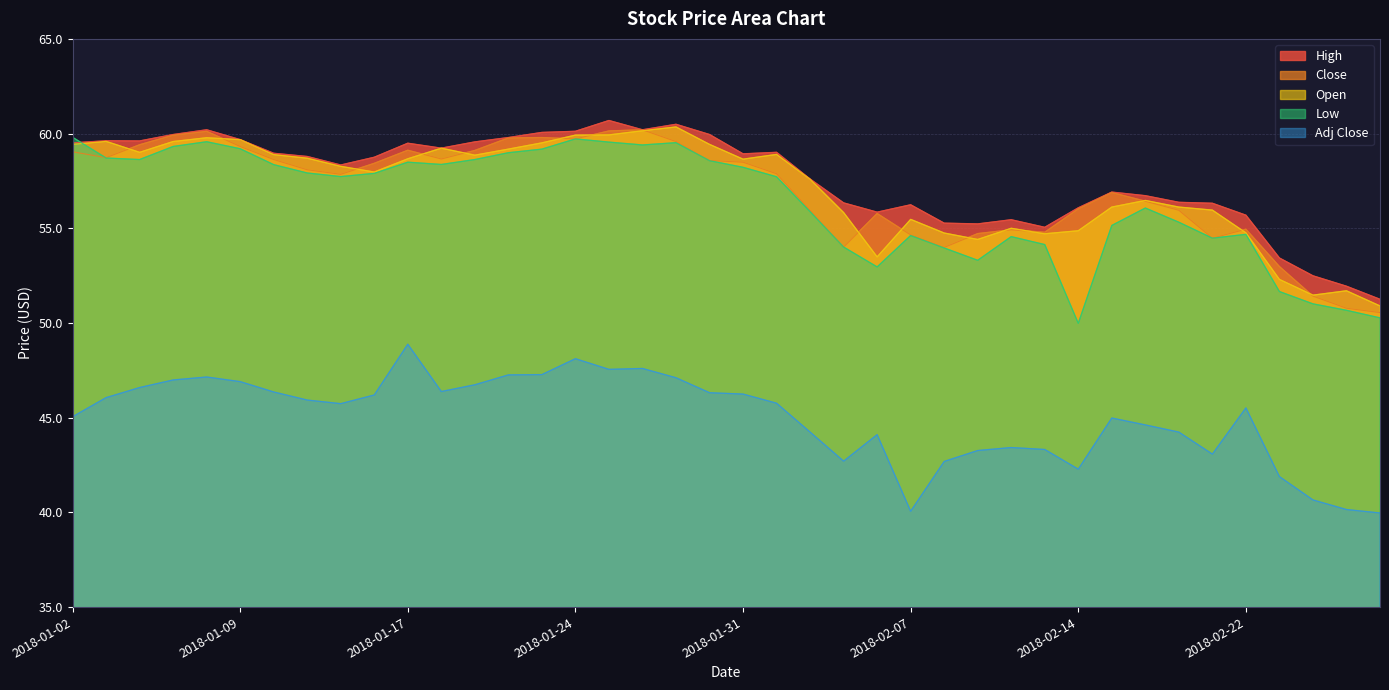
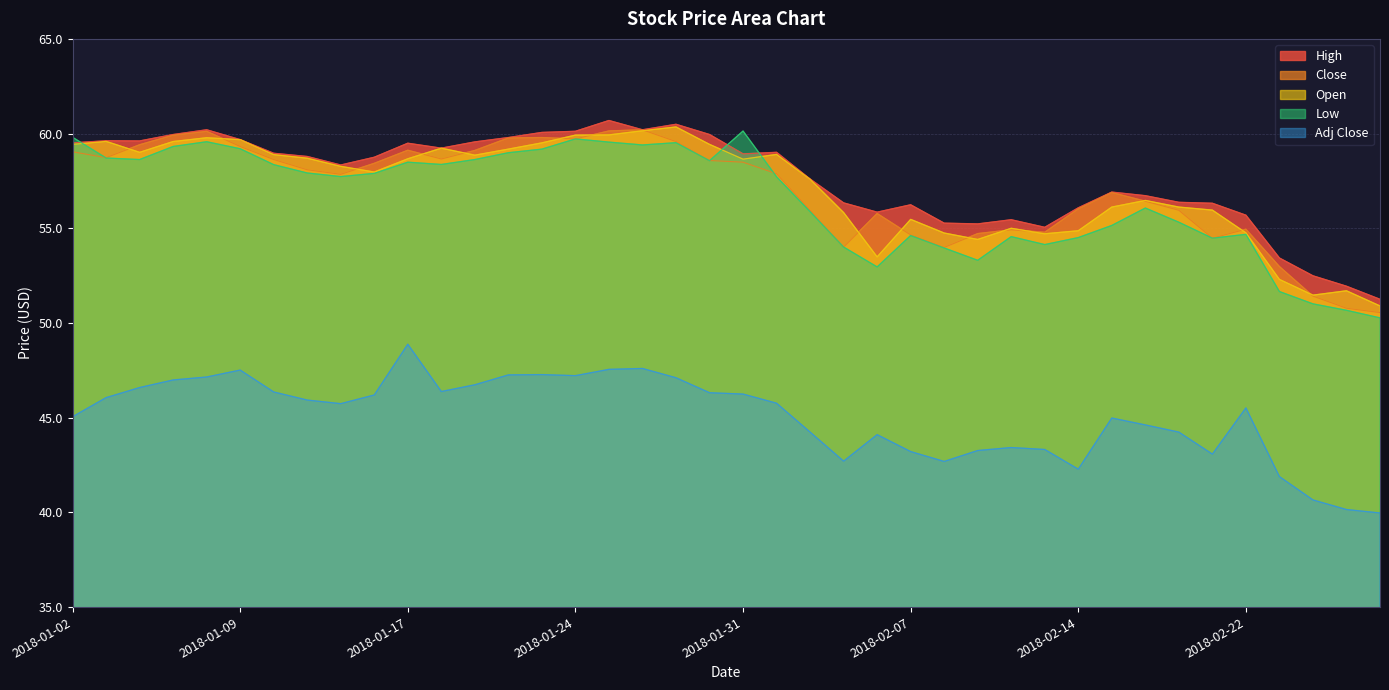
Adj Close, 2018-01-09: 46.9 -> 47.5
Adj Close, 2018-01-24: 48.1 -> 47.2
Low, 2018-01-31: 58.2 -> 60.1
Adj Close, 2018-02-07: 40.1 -> 43.2
Low, 2018-02-14: 50.0 -> 54.5
